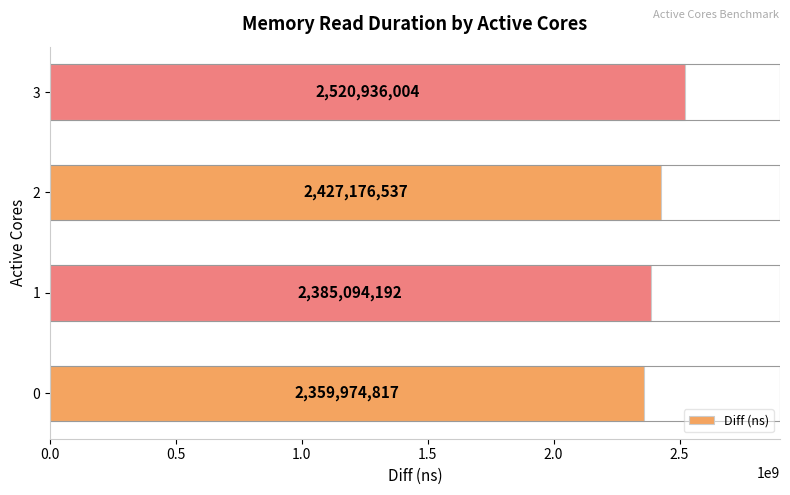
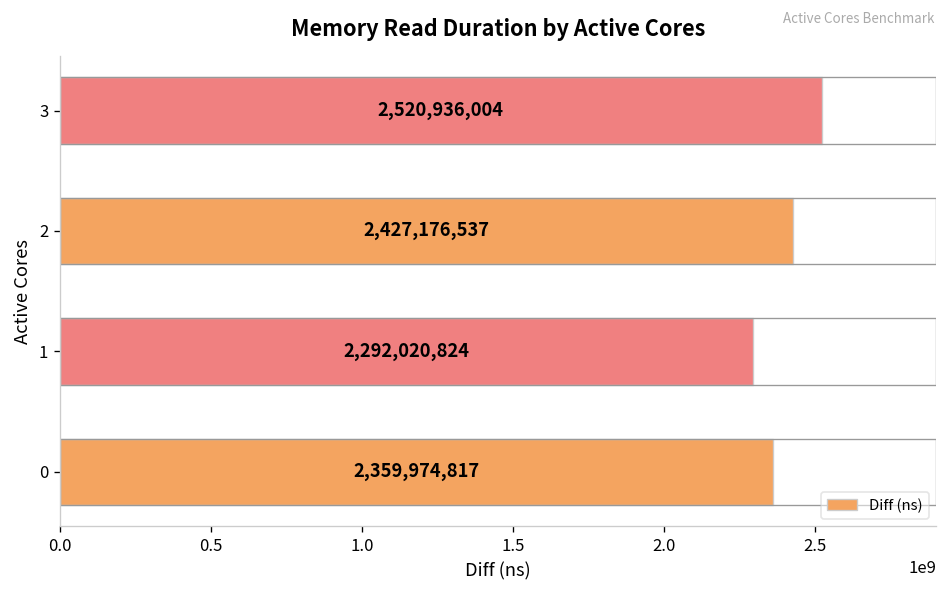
1: 2,385,094,192 -> 2,292,020,824
